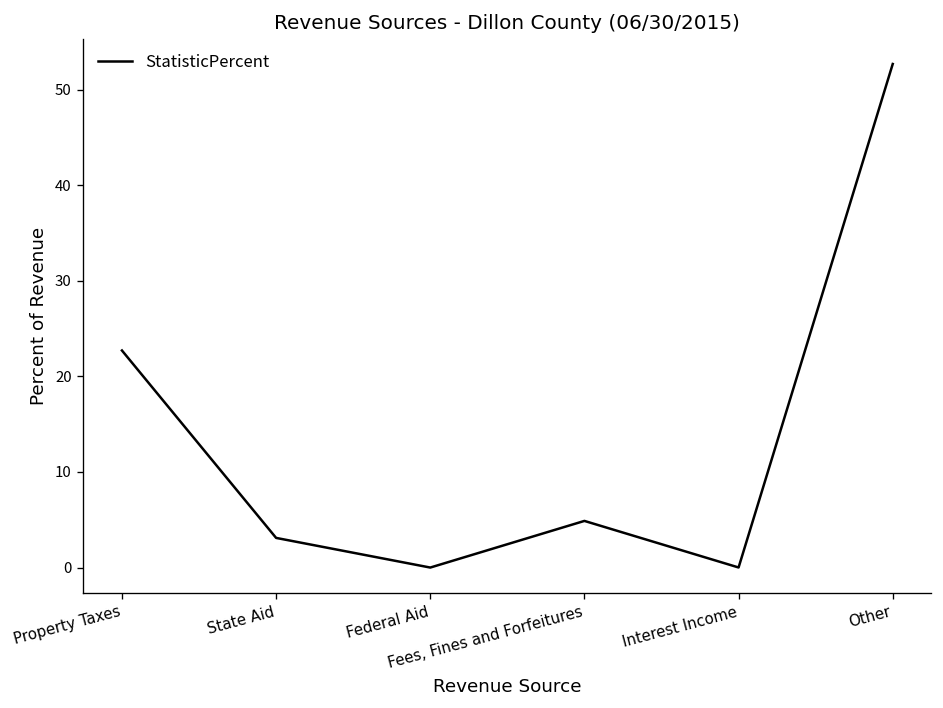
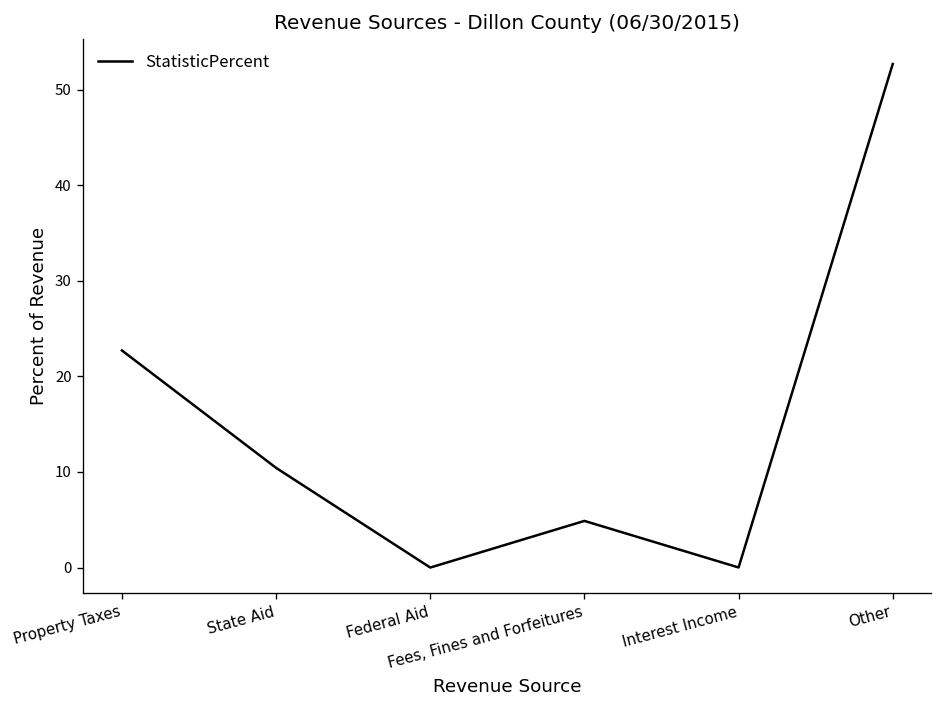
State Aid: 3 -> 10
